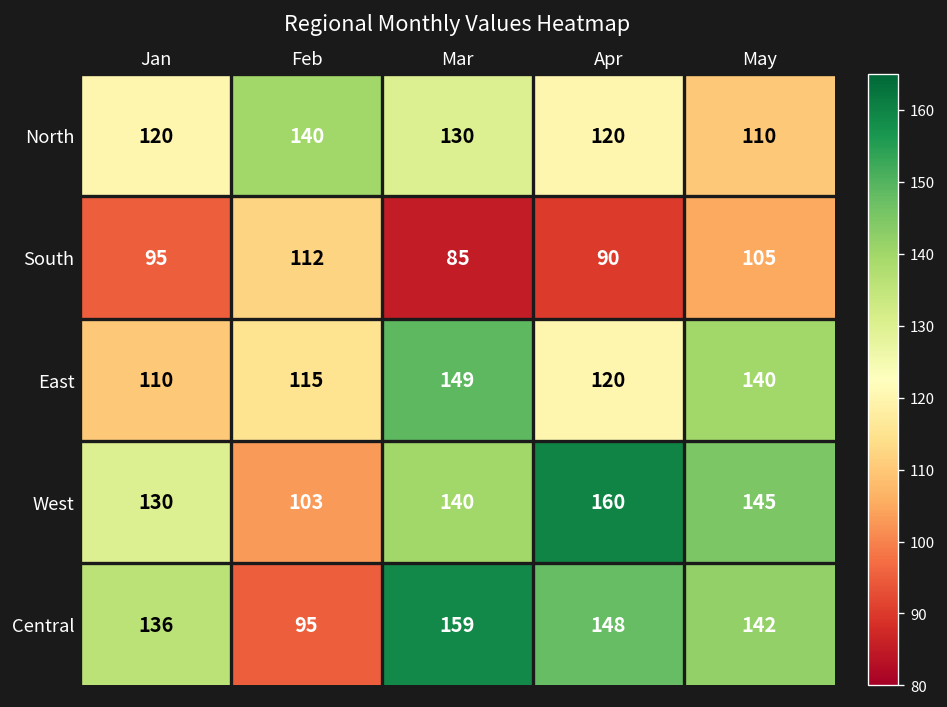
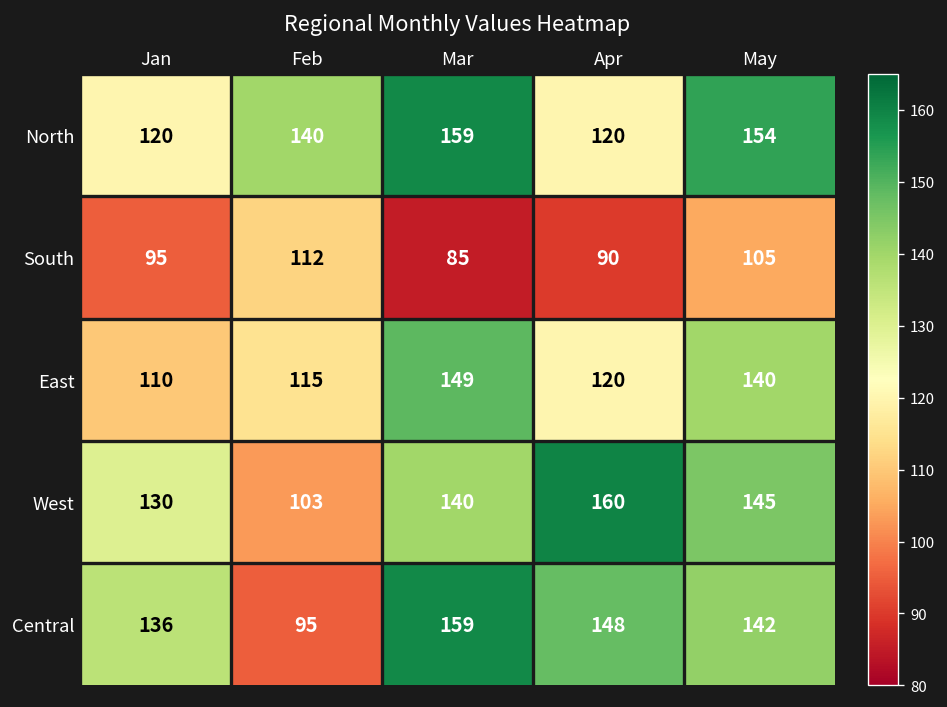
North, Mar: 130 -> 159
North, May: 110 -> 154
